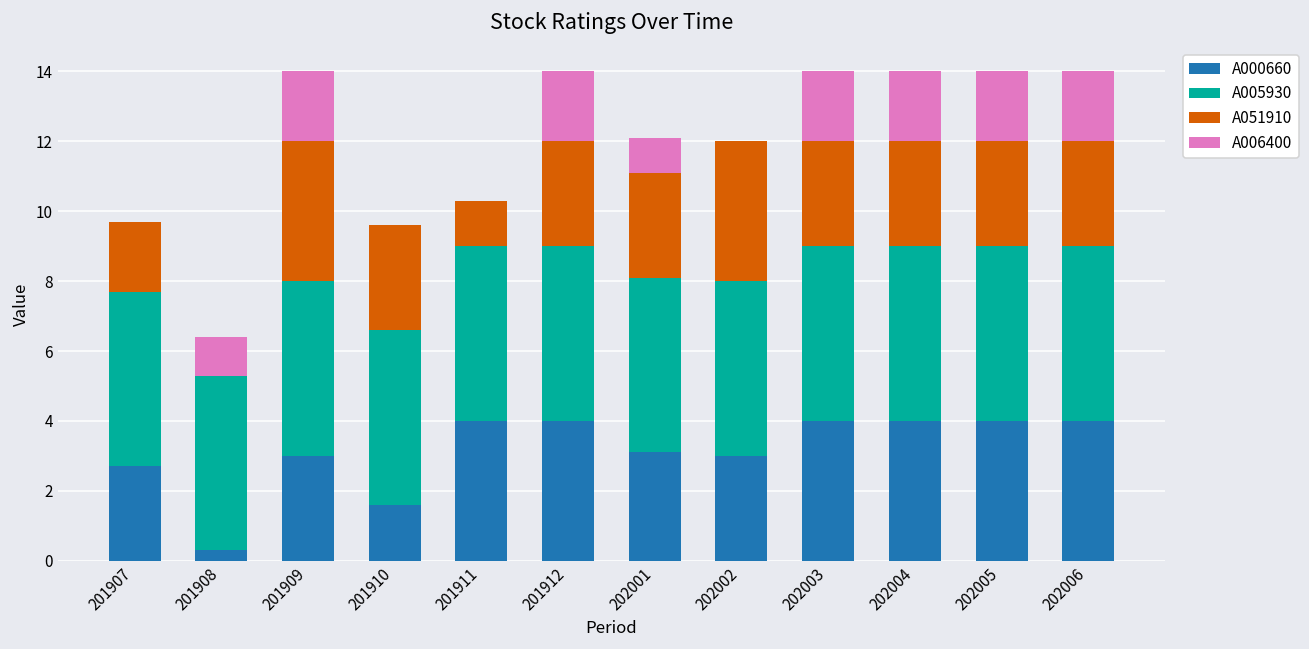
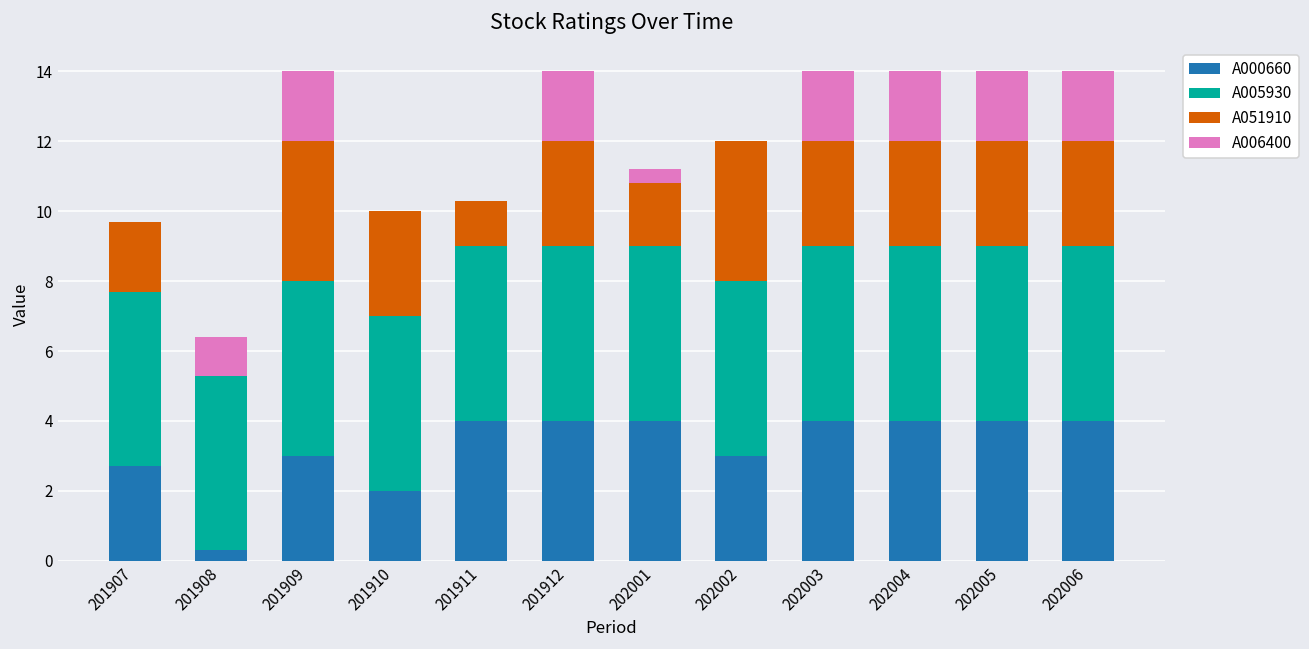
A000660, 201910: 1.6 -> 2.0
A000660, 202001: 3.1 -> 4.0
A051910, 202001: 3.0 -> 1.8
A006400, 202001: 1.0 -> 0.4
